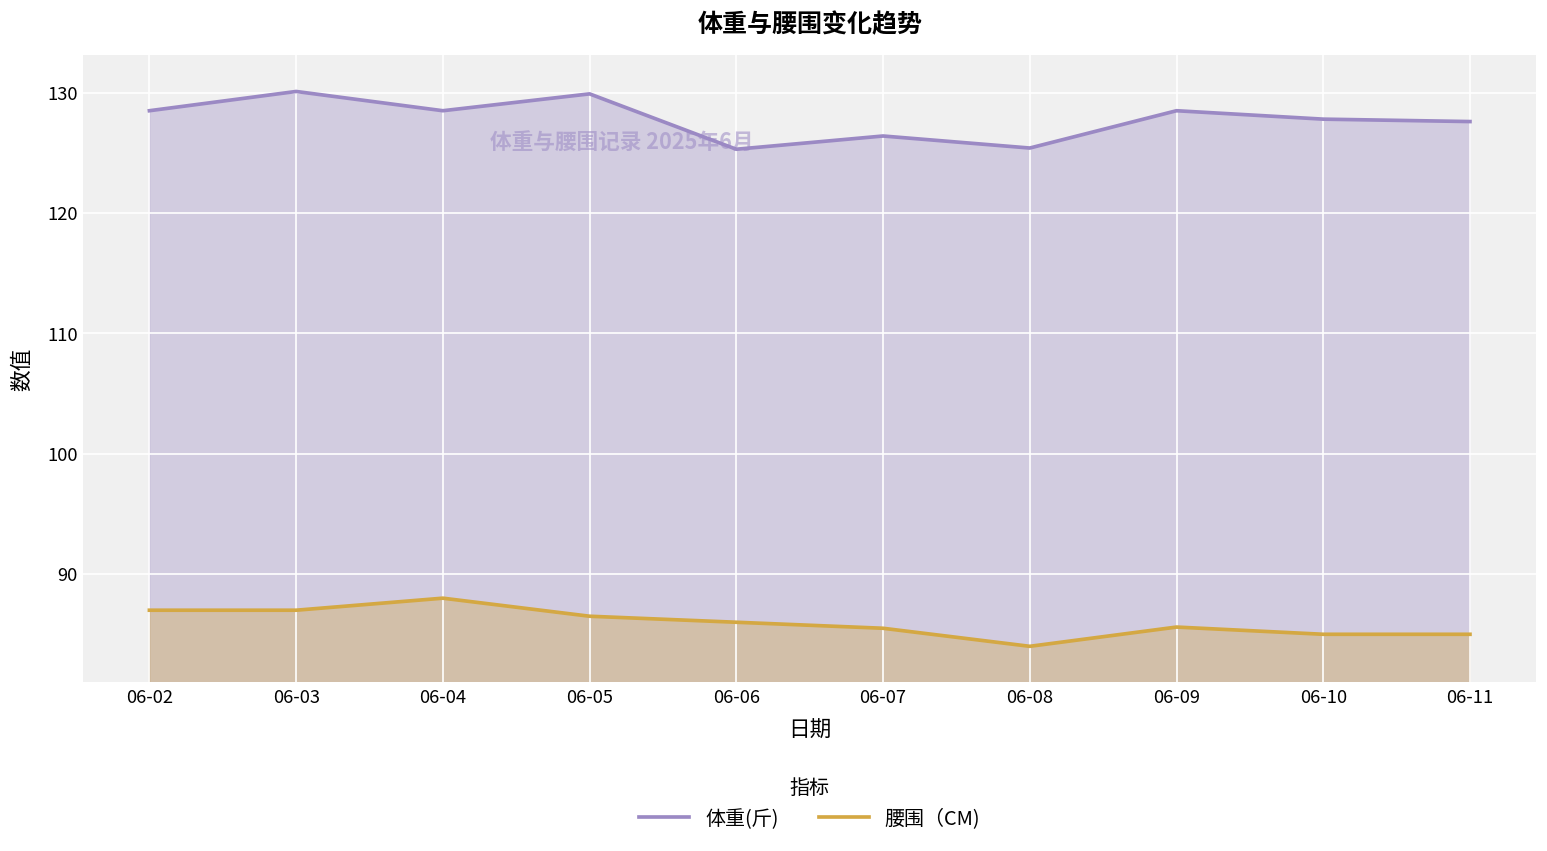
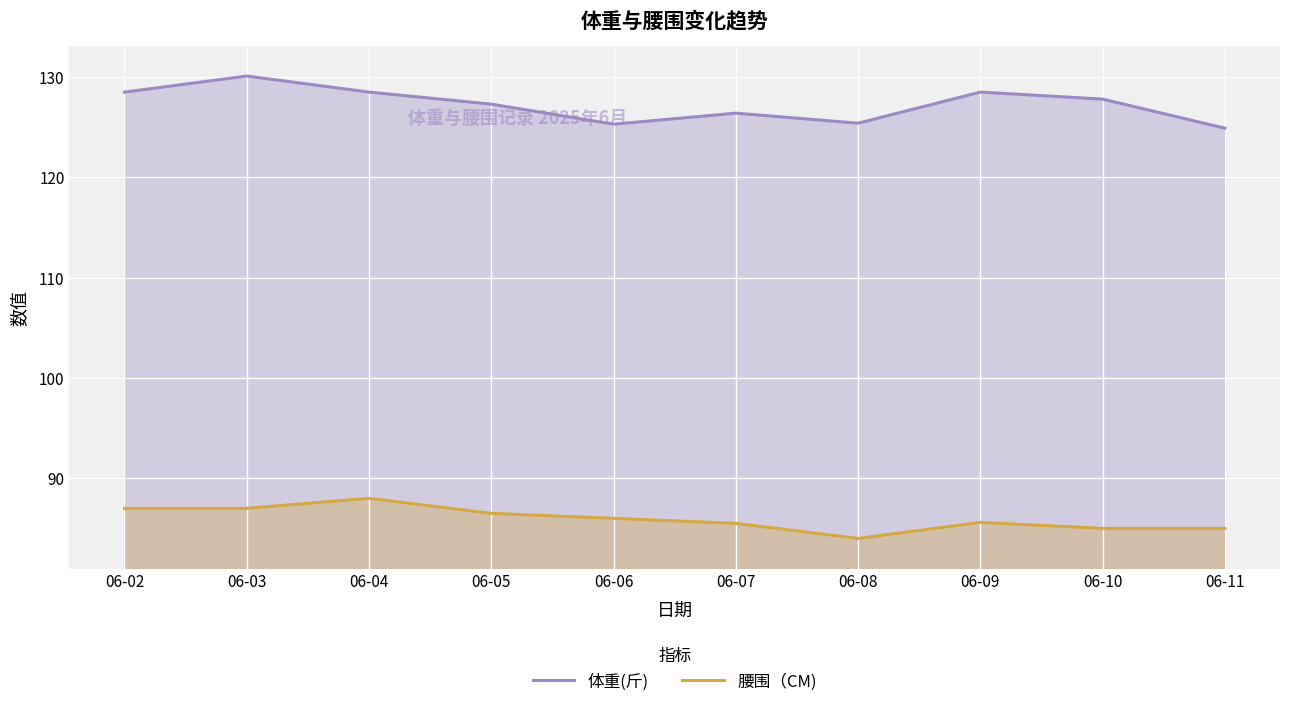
体重(斤), 06-05: 129.9 -> 127.3
体重(斤), 06-11: 127.6 -> 124.9
